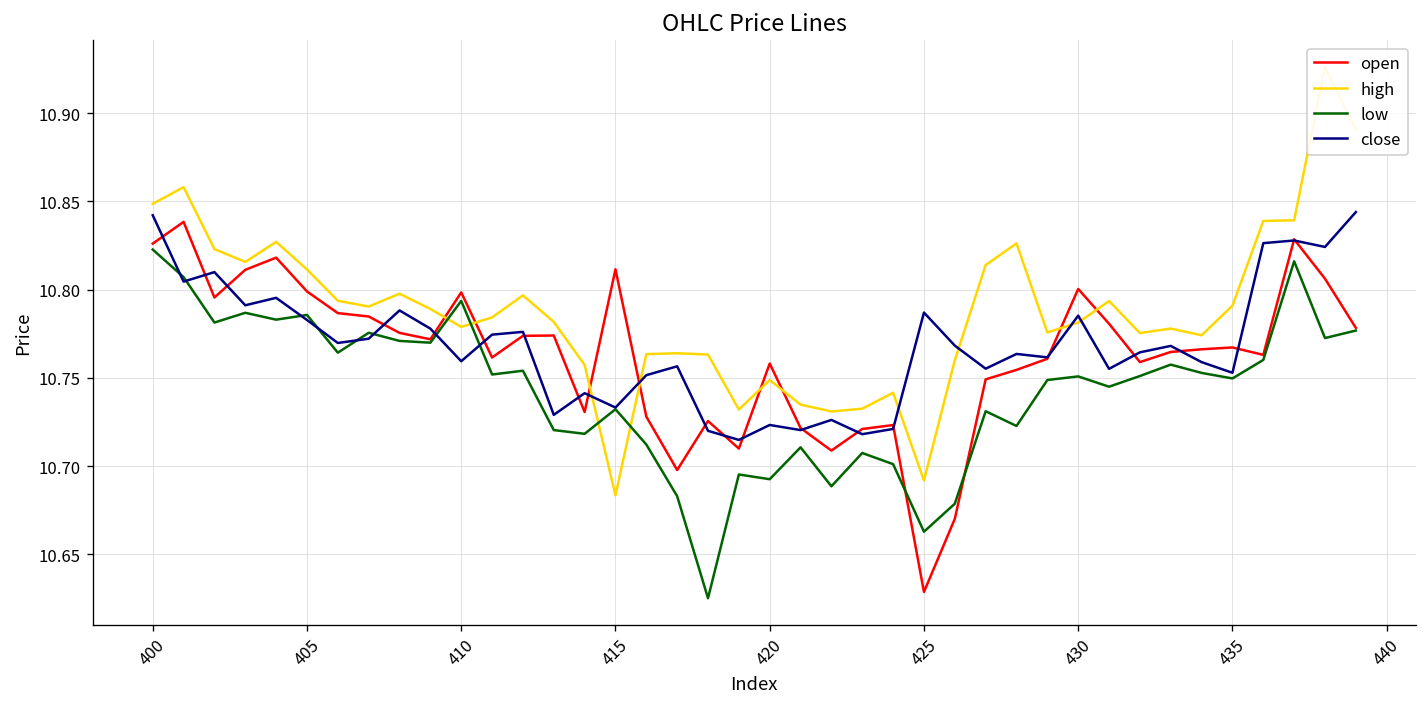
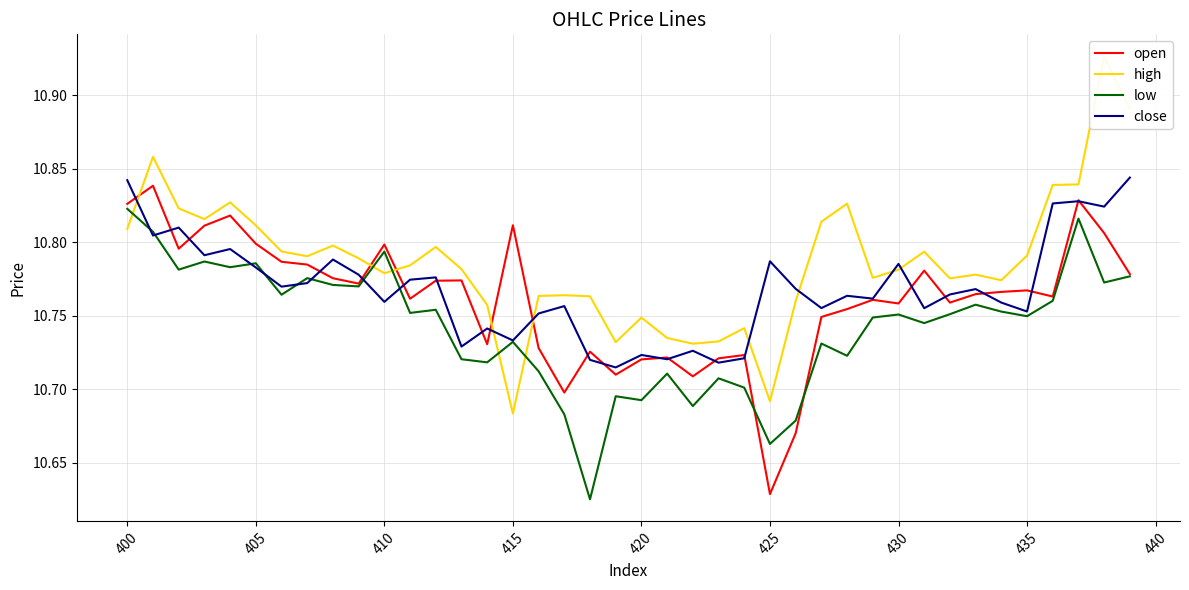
high, 400: 10.849 -> 10.809
open, 420: 10.758 -> 10.720
open, 430: 10.800 -> 10.758
